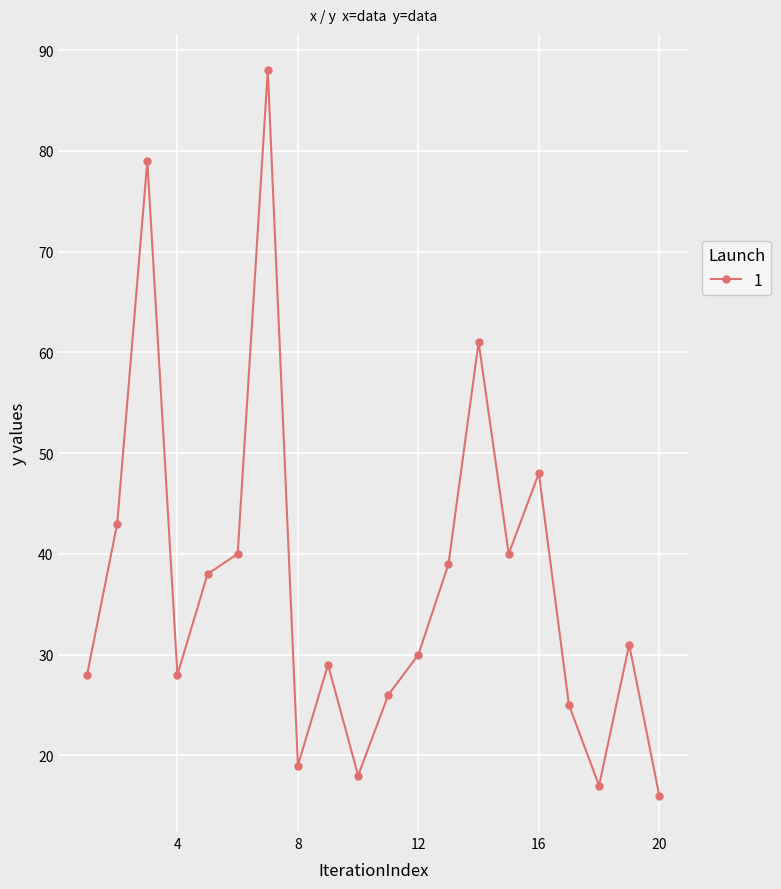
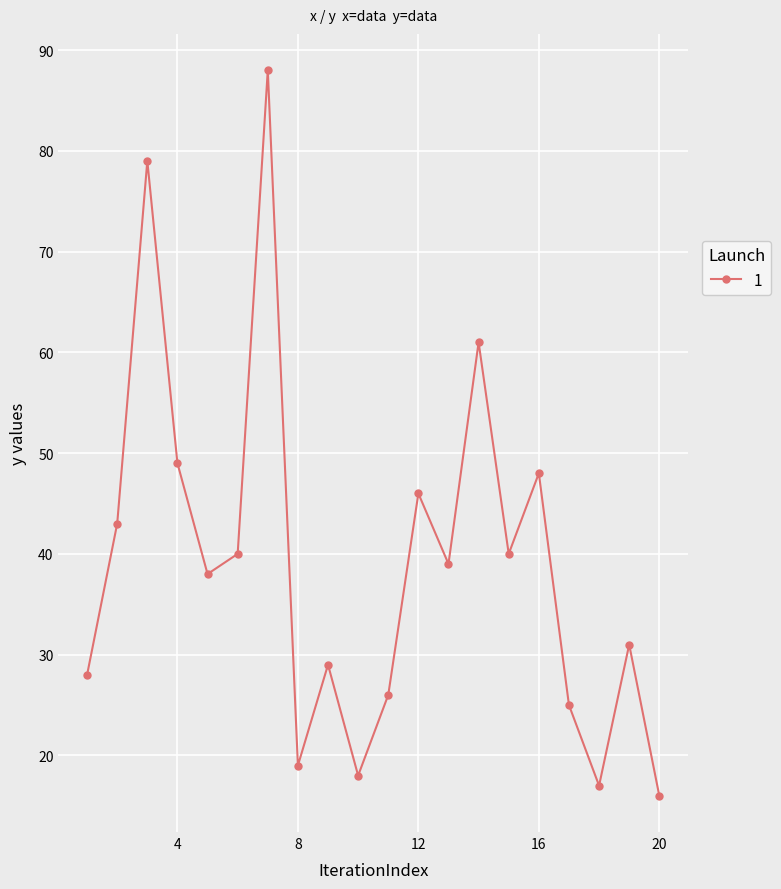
4: 28 -> 49
12: 30 -> 46
